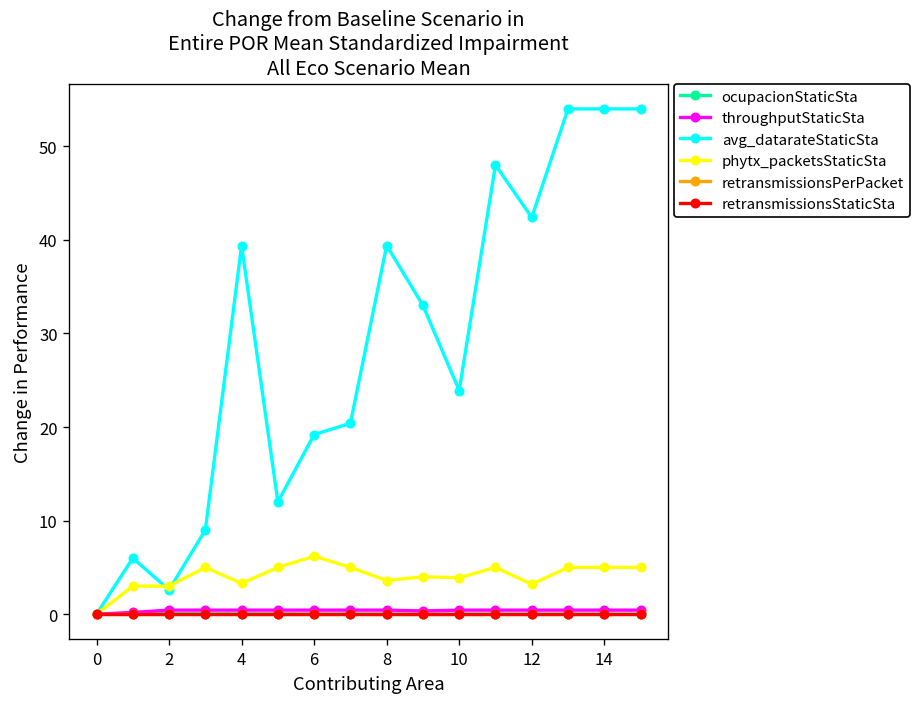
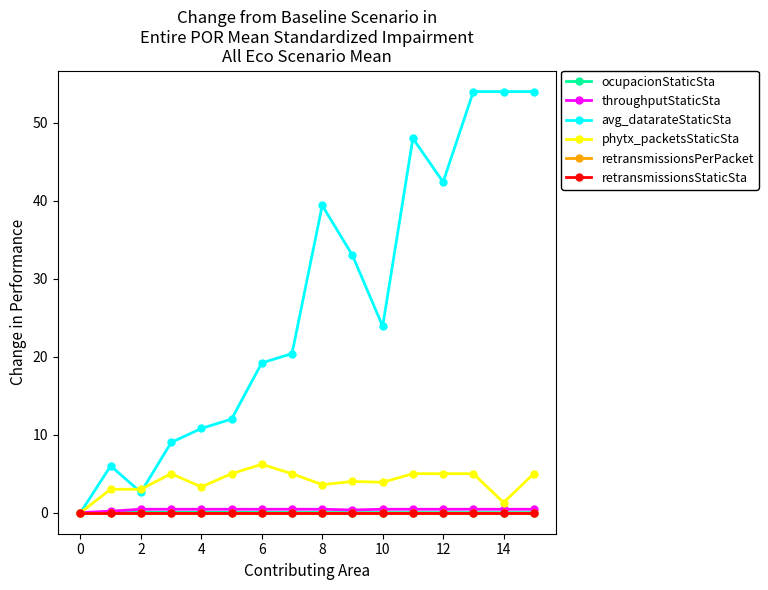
avg_datarateStaticSta, 4: 39 -> 11
phytx_packetsStaticSta, 12: 3 -> 5
phytx_packetsStaticSta, 14: 5 -> 1
